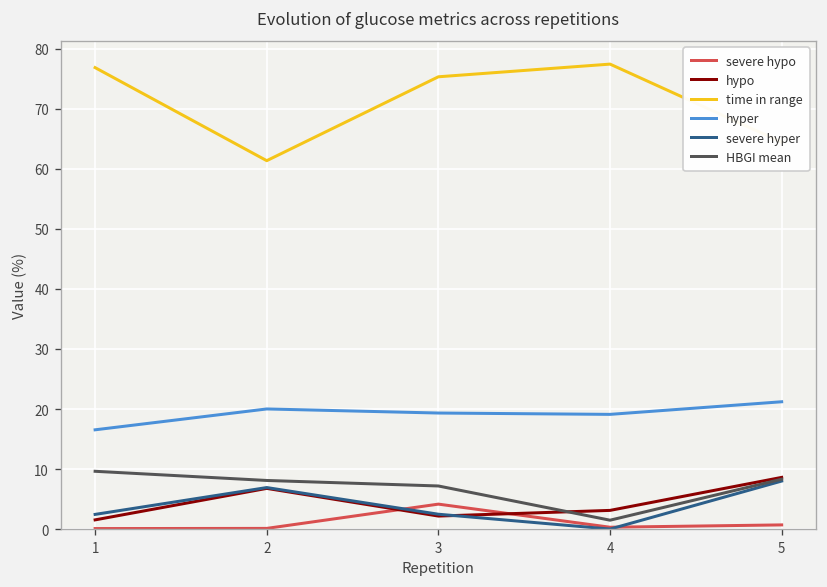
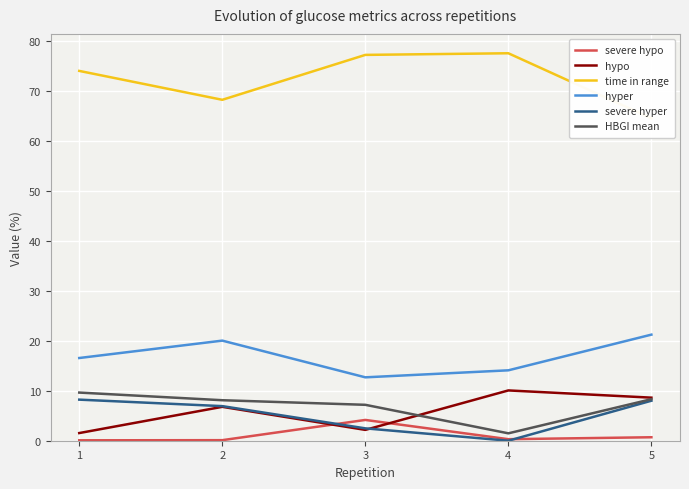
time in range, 1: 77 -> 74
severe hyper, 1: 2 -> 8
time in range, 2: 61 -> 68
time in range, 3: 75 -> 77
hyper, 3: 19 -> 13
hypo, 4: 3 -> 10
hyper, 4: 19 -> 14
